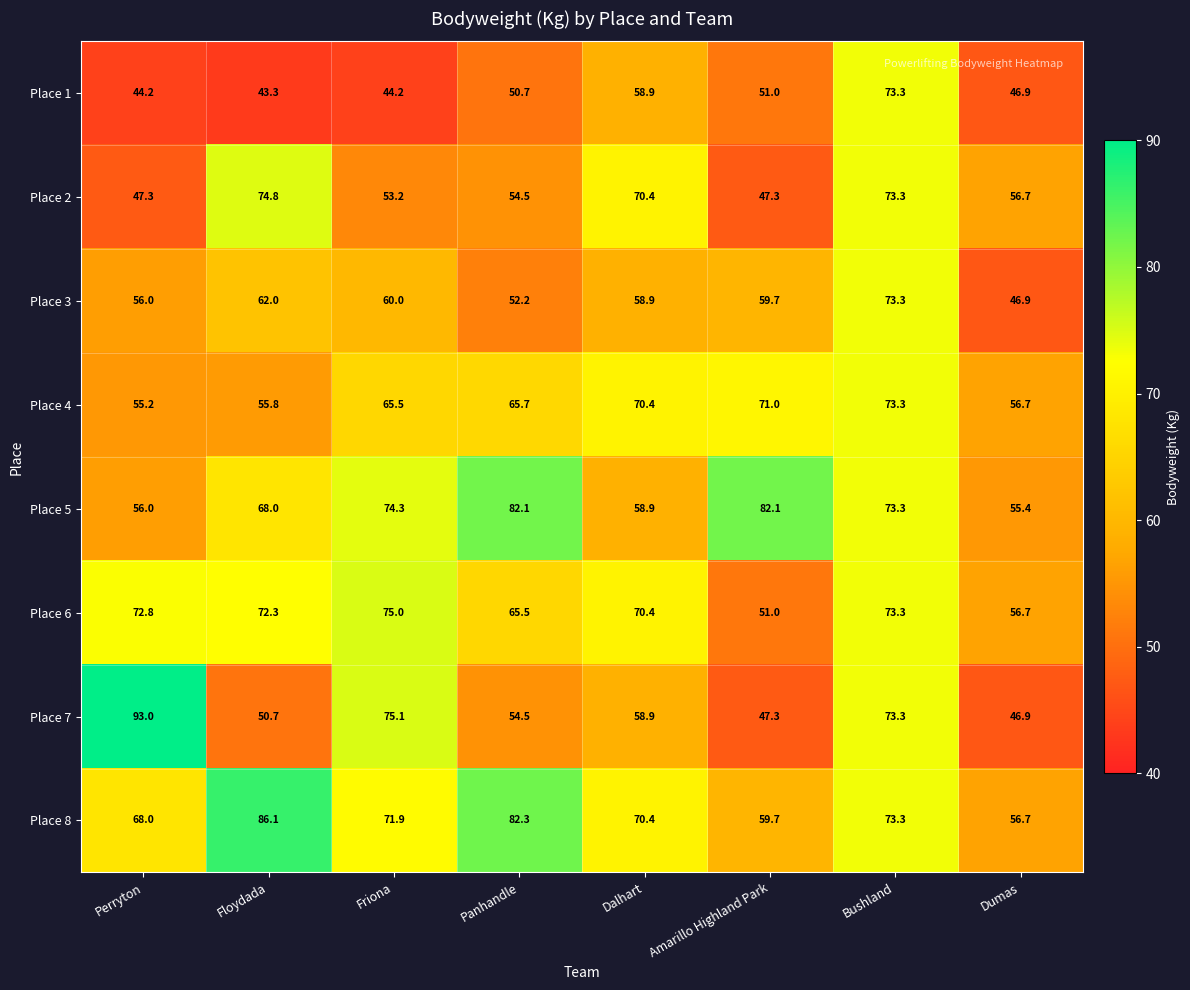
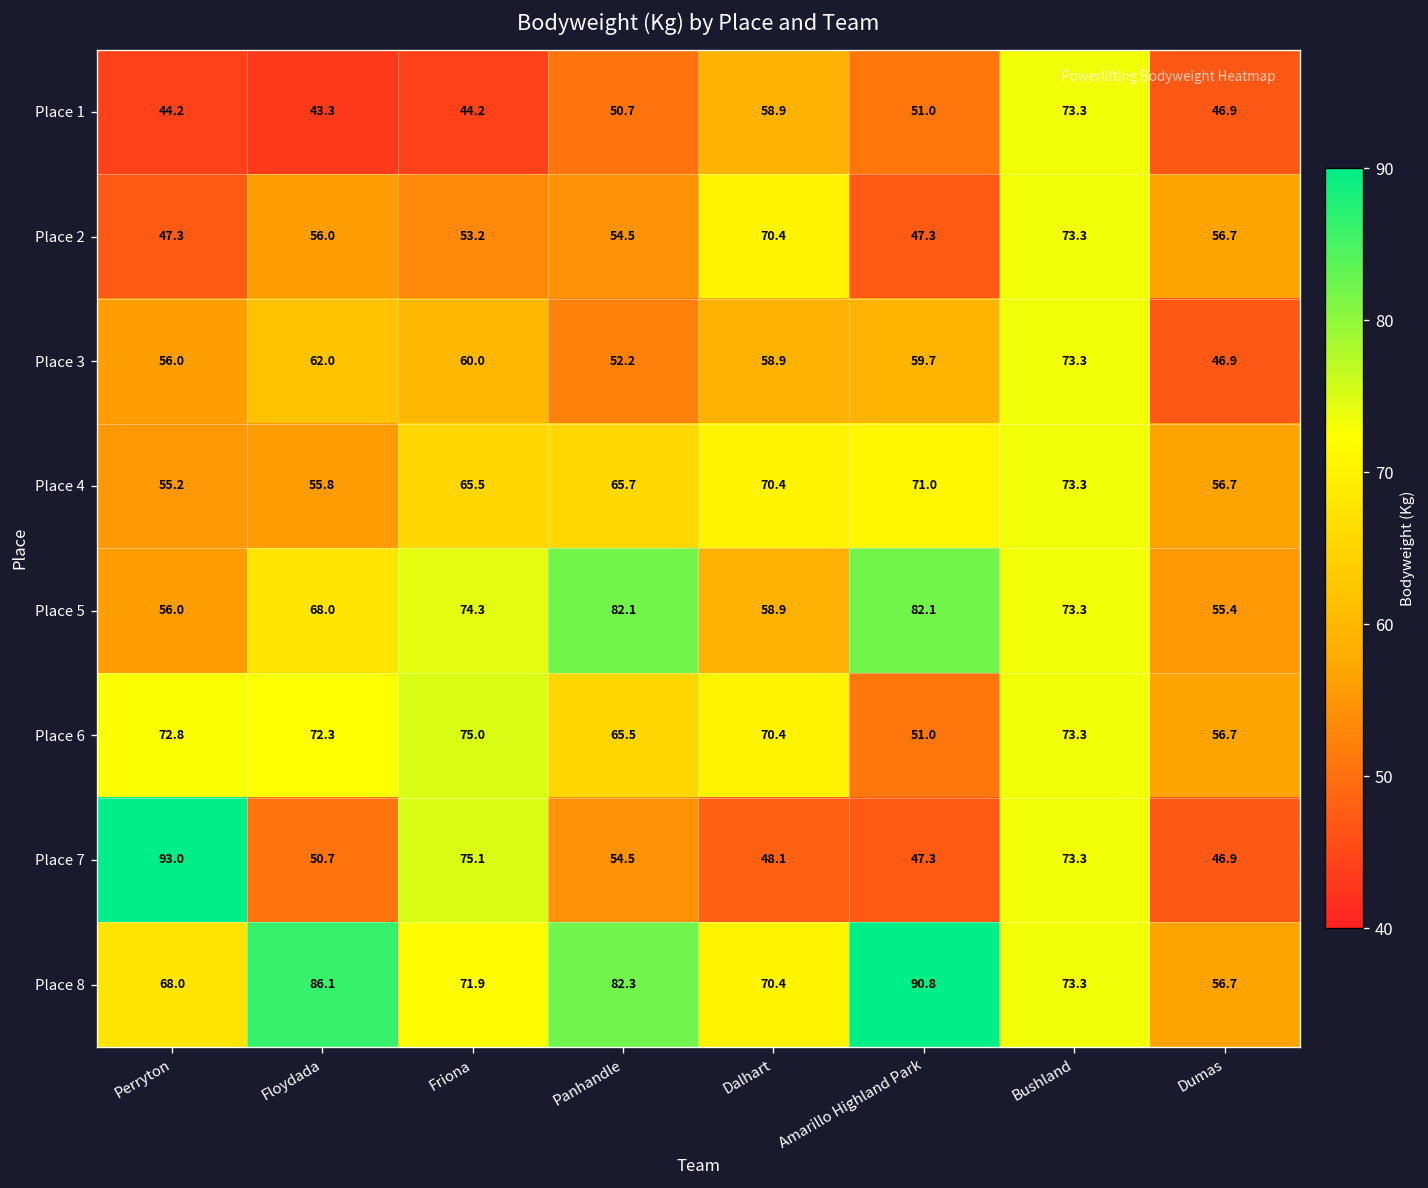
Place 2, Floydada: 74.8 -> 56.0
Place 7, Dalhart: 58.9 -> 48.1
Place 8, Amarillo Highland Park: 59.7 -> 90.8
